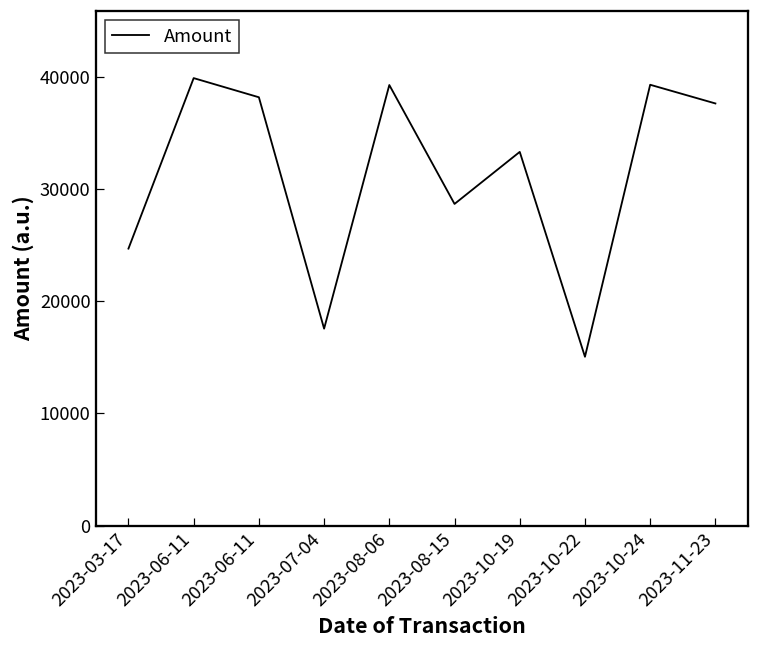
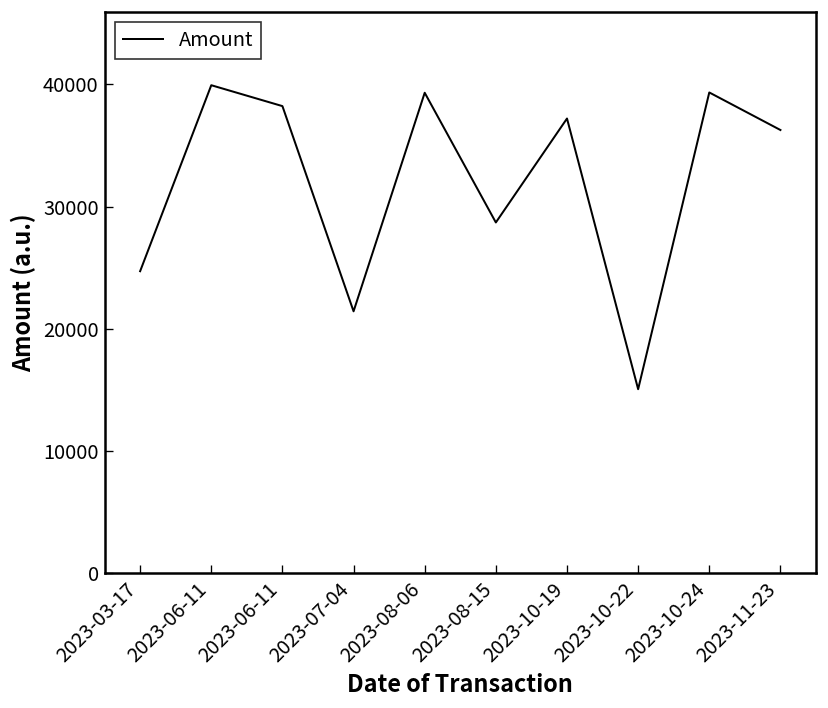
2023-07-04: 17600 -> 21400
2023-10-19: 33400 -> 37200
2023-11-23: 37700 -> 36300
